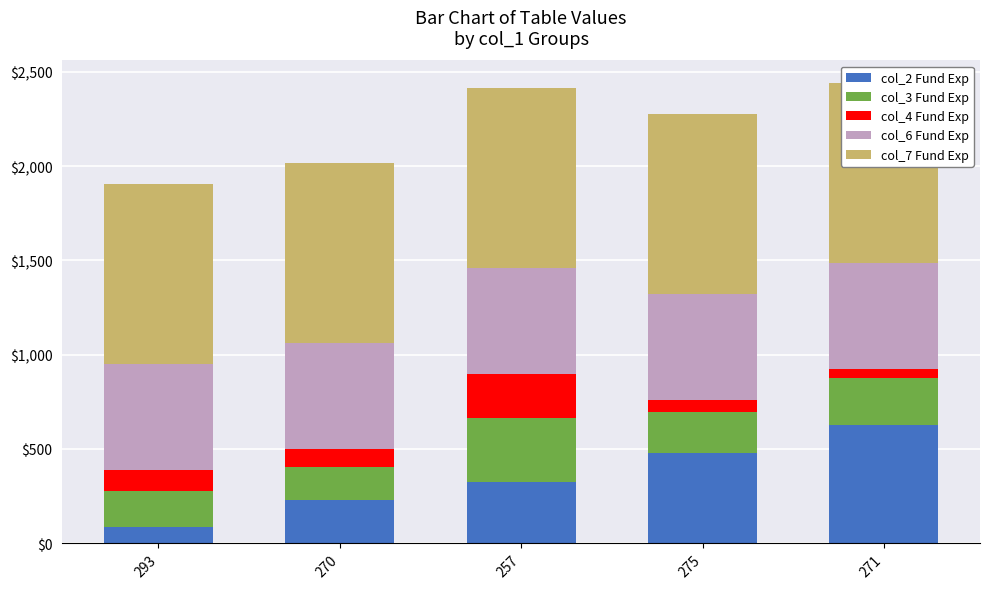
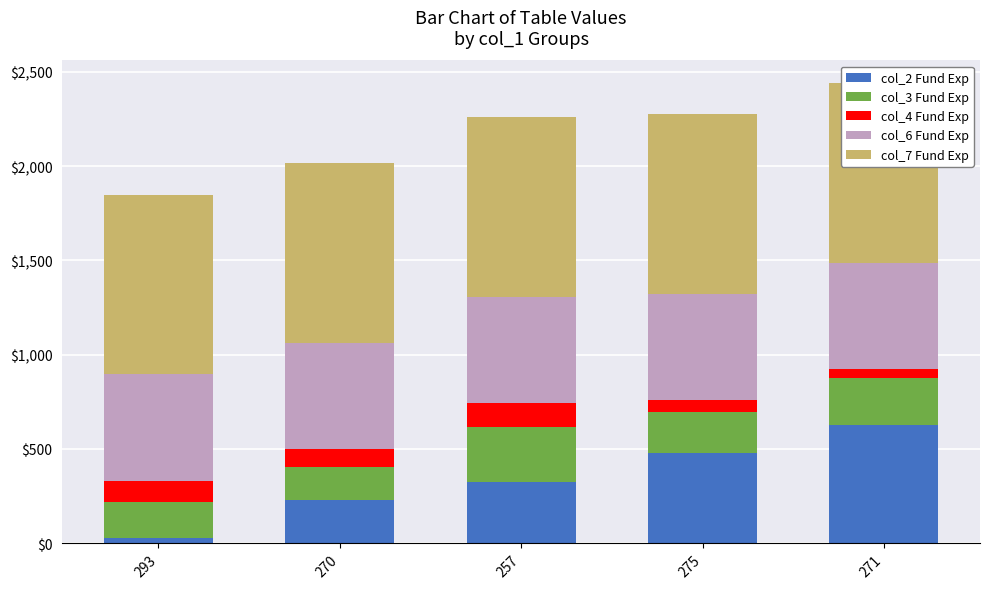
col_2 Fund Exp, 293: $80 -> $30
col_3 Fund Exp, 257: $340 -> $290
col_4 Fund Exp, 257: $230 -> $130
